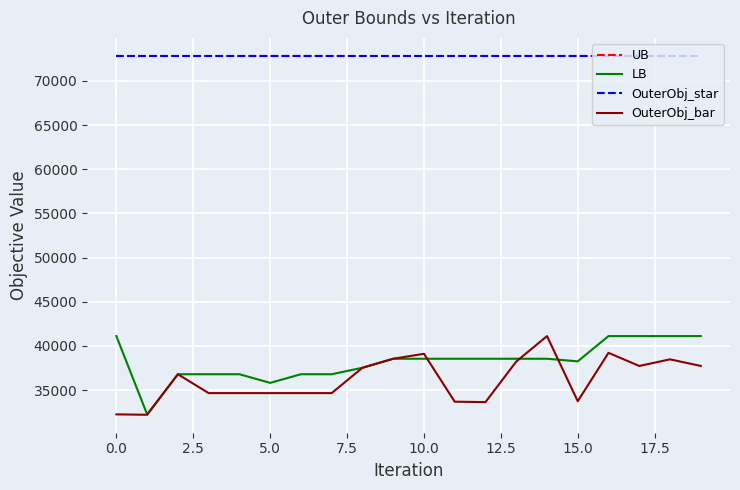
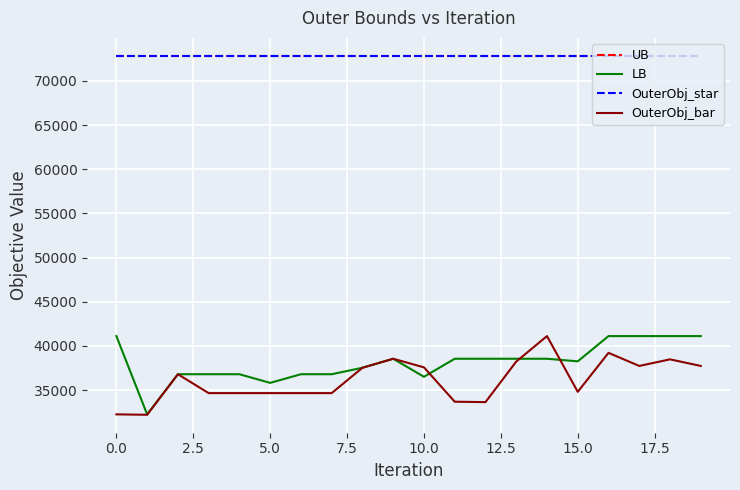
LB, 10.0: 39000 -> 37000
OuterObj_bar, 10.0: 39000 -> 38000
OuterObj_bar, 15.0: 34000 -> 35000
